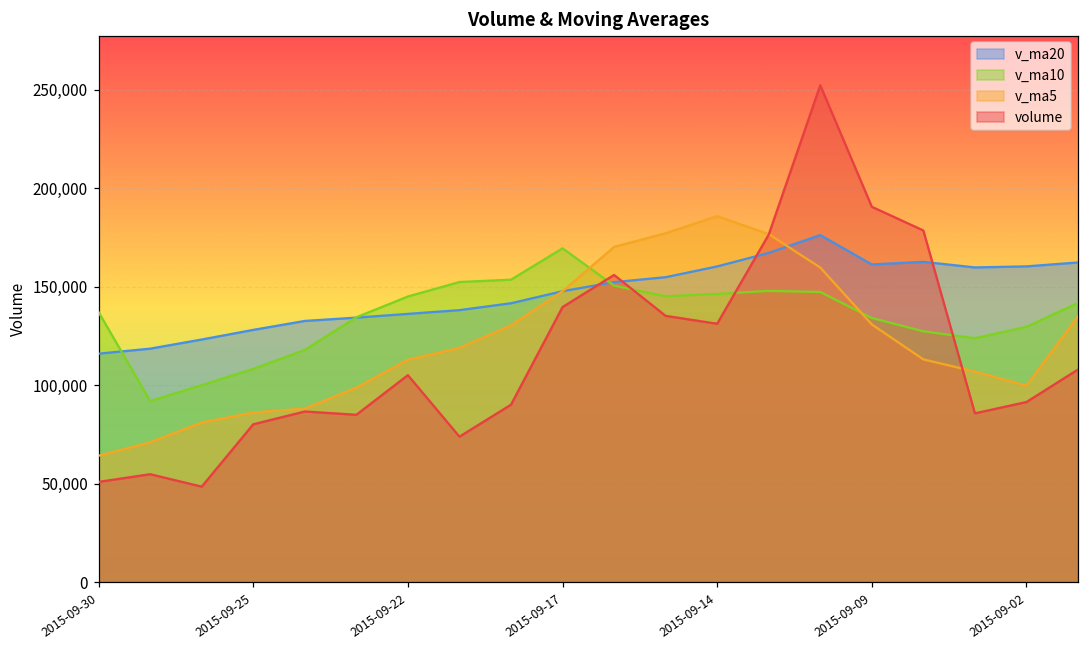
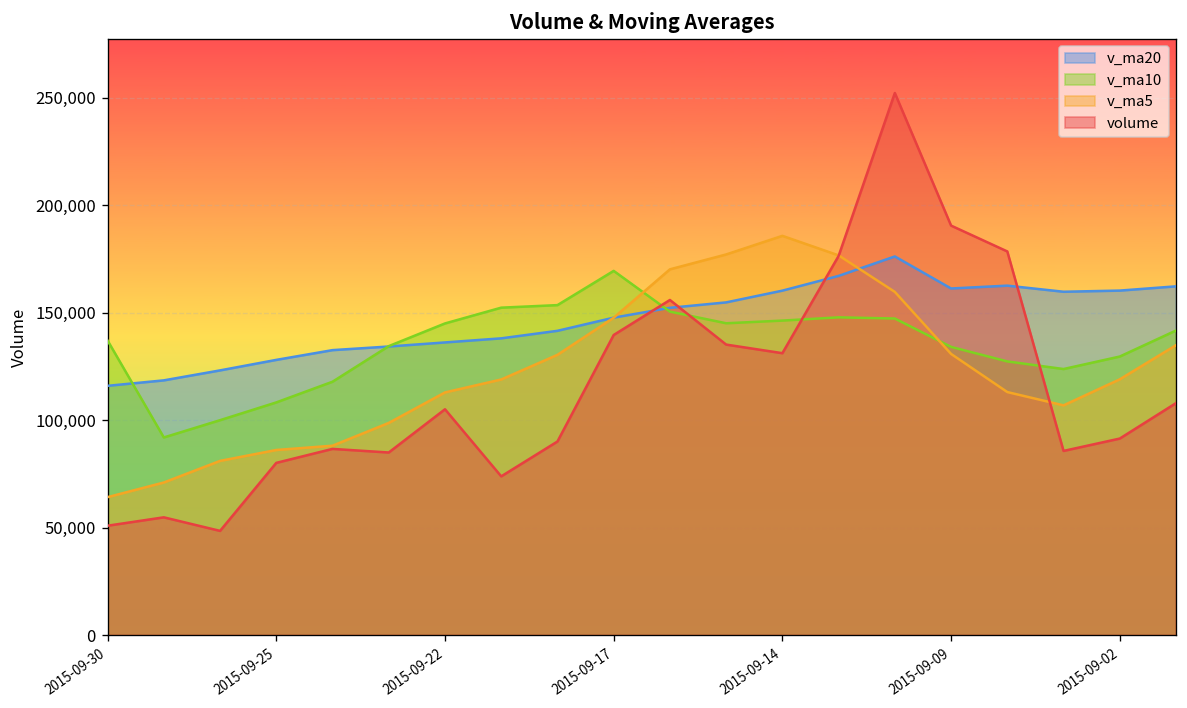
v_ma5, 2015-09-02: 100,000 -> 119,000
